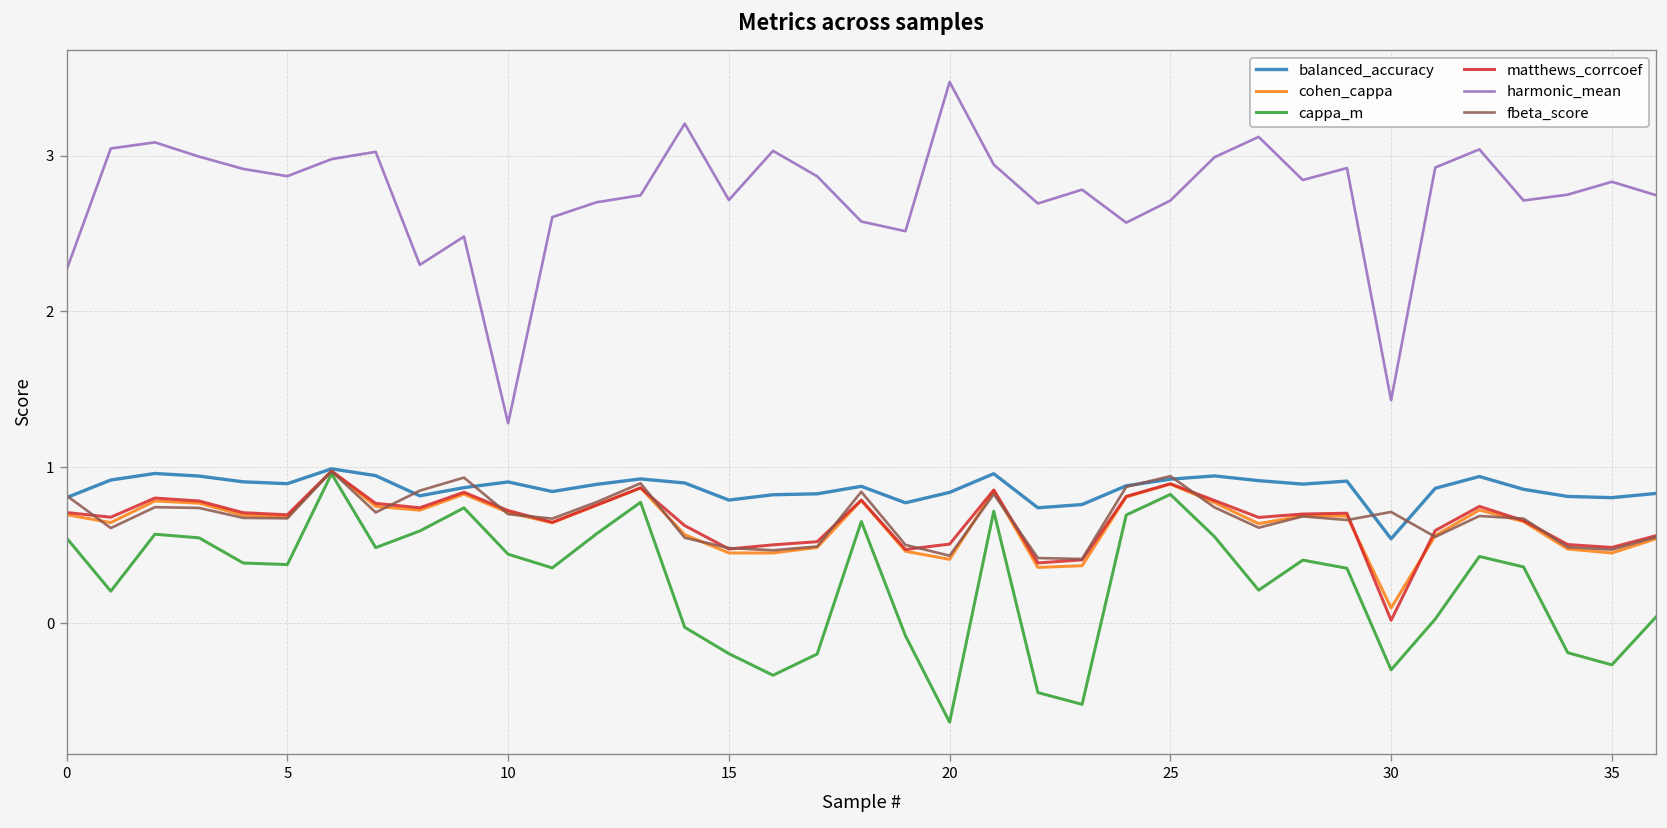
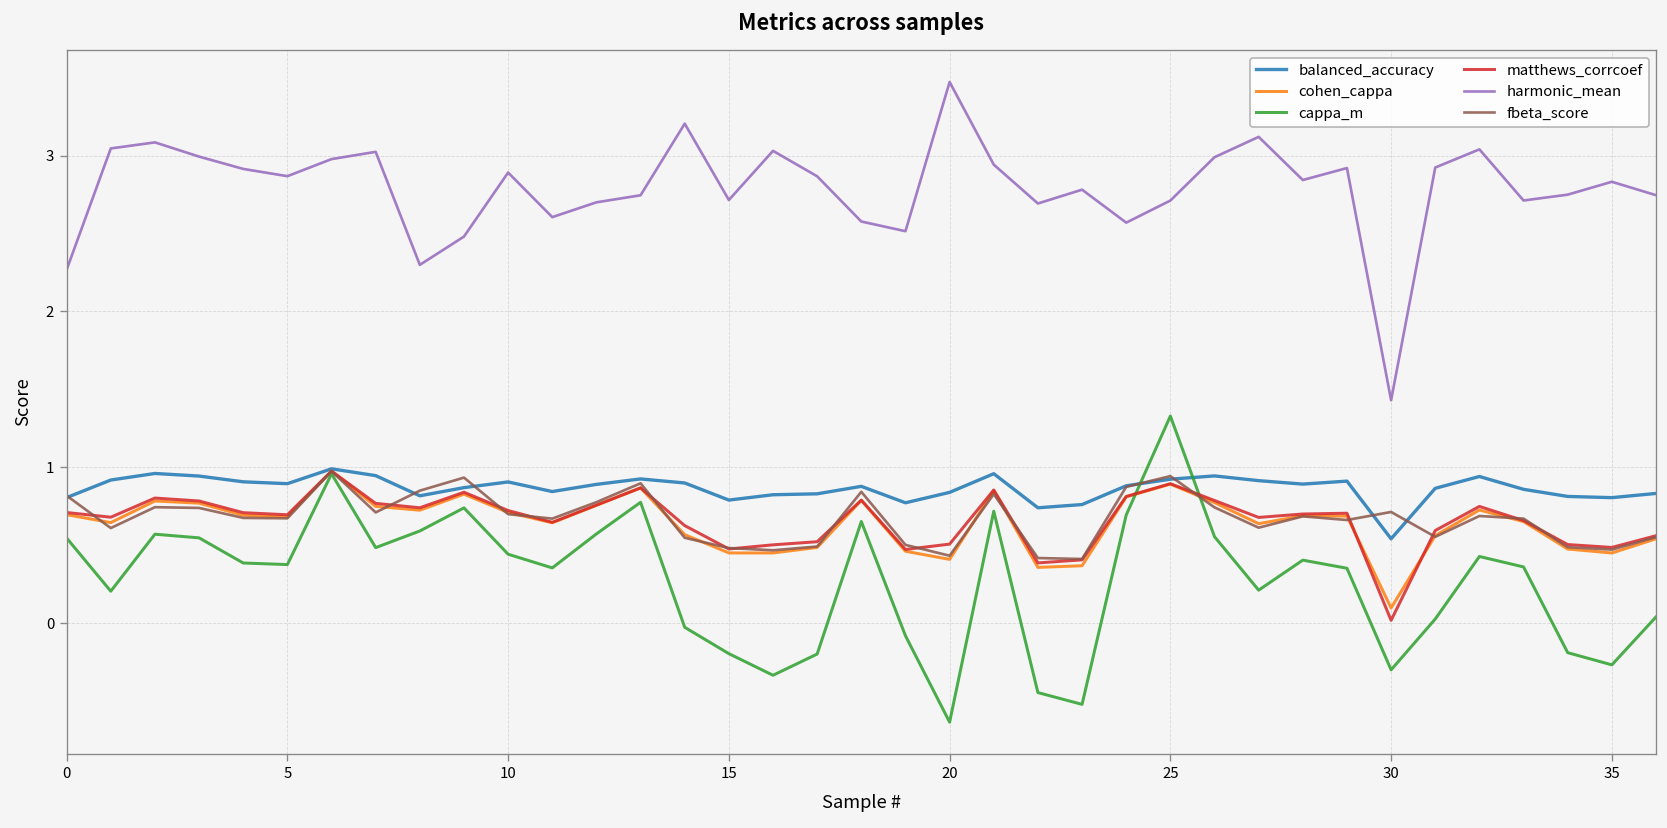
harmonic_mean, 10: 1.28 -> 2.89
cappa_m, 25: 0.83 -> 1.33
